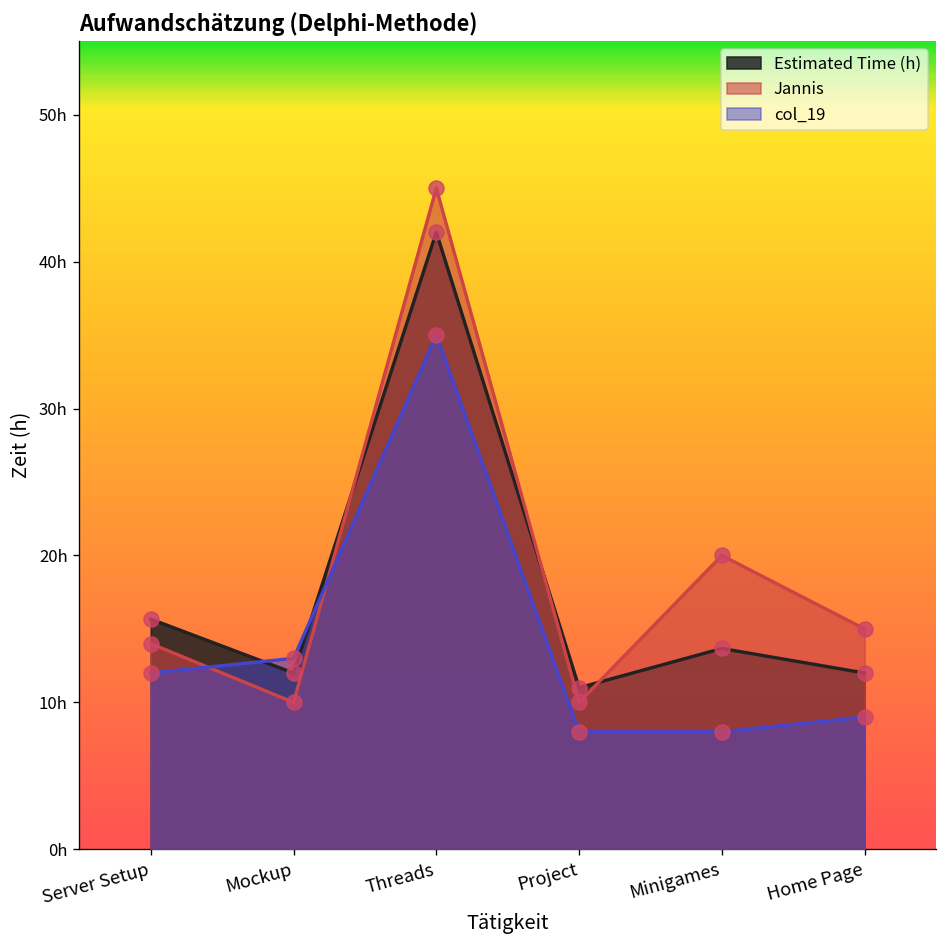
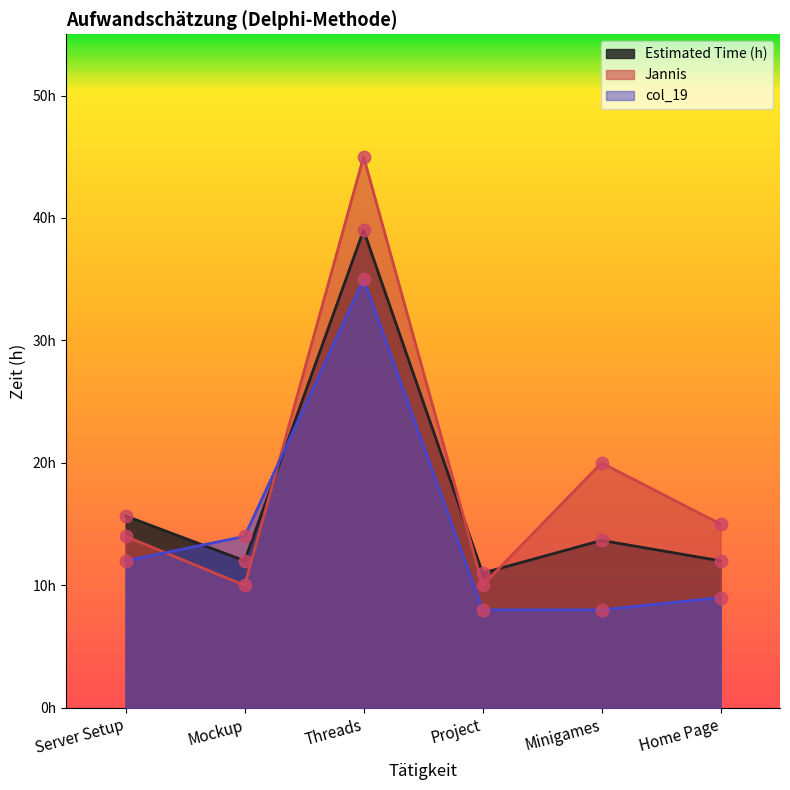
col_19, Mockup: 13h -> 14h
Estimated Time (h), Threads: 42h -> 39h
